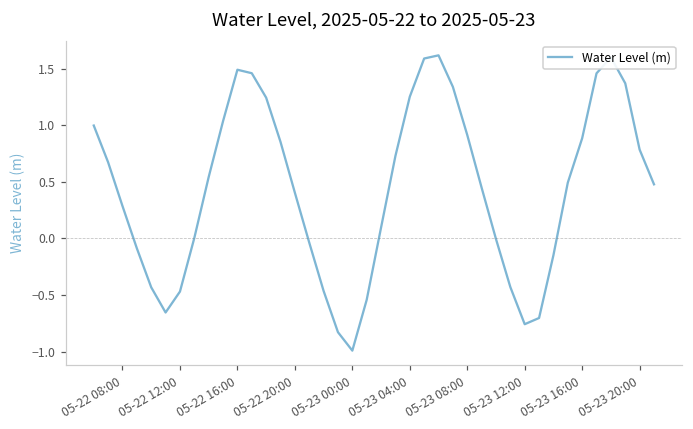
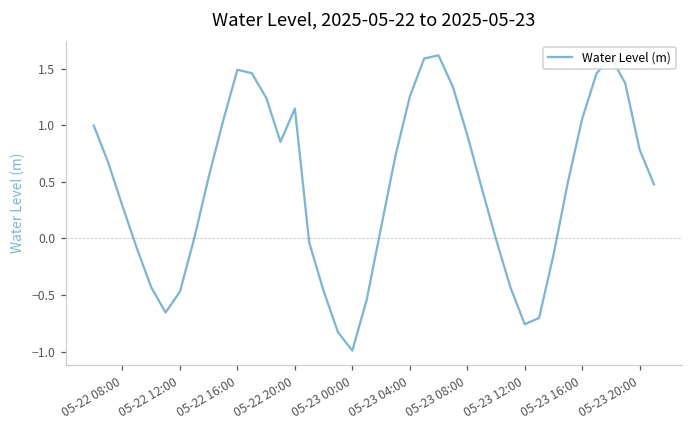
05-22 20:00: 0.40 -> 1.15
05-23 16:00: 0.88 -> 1.06
